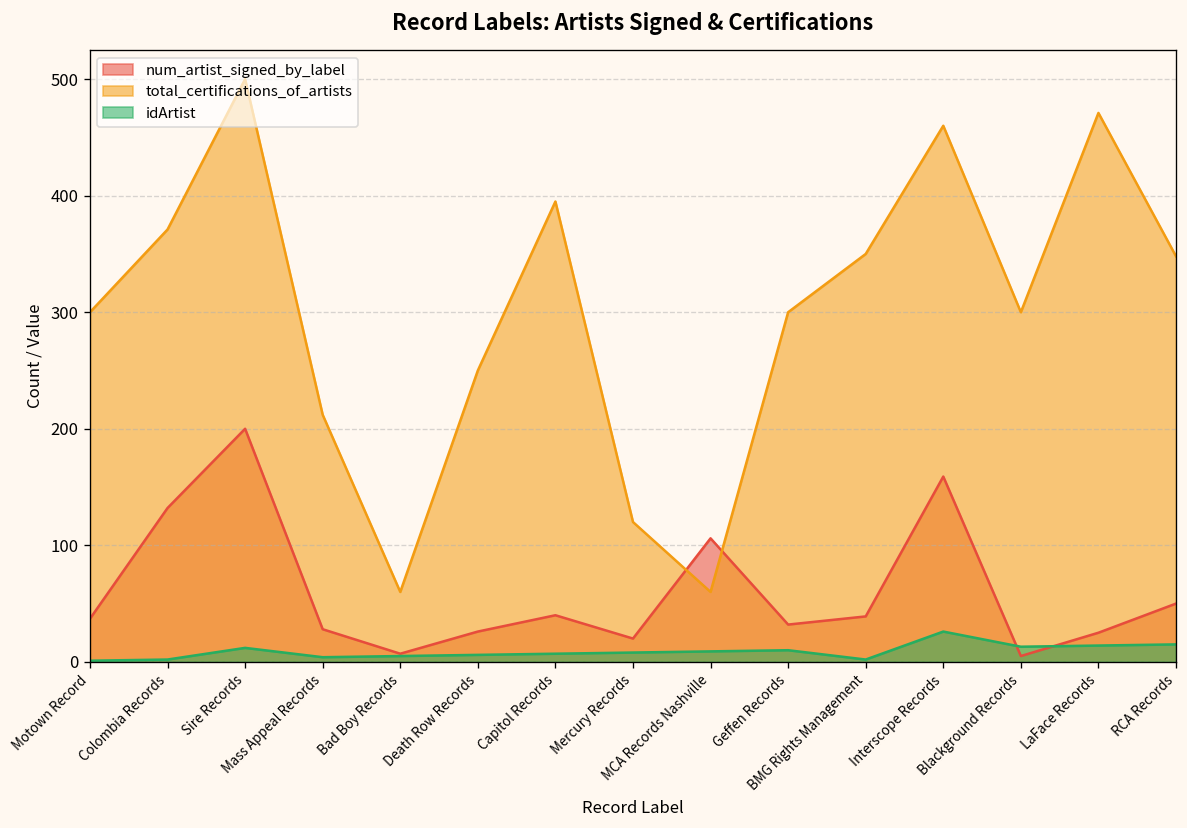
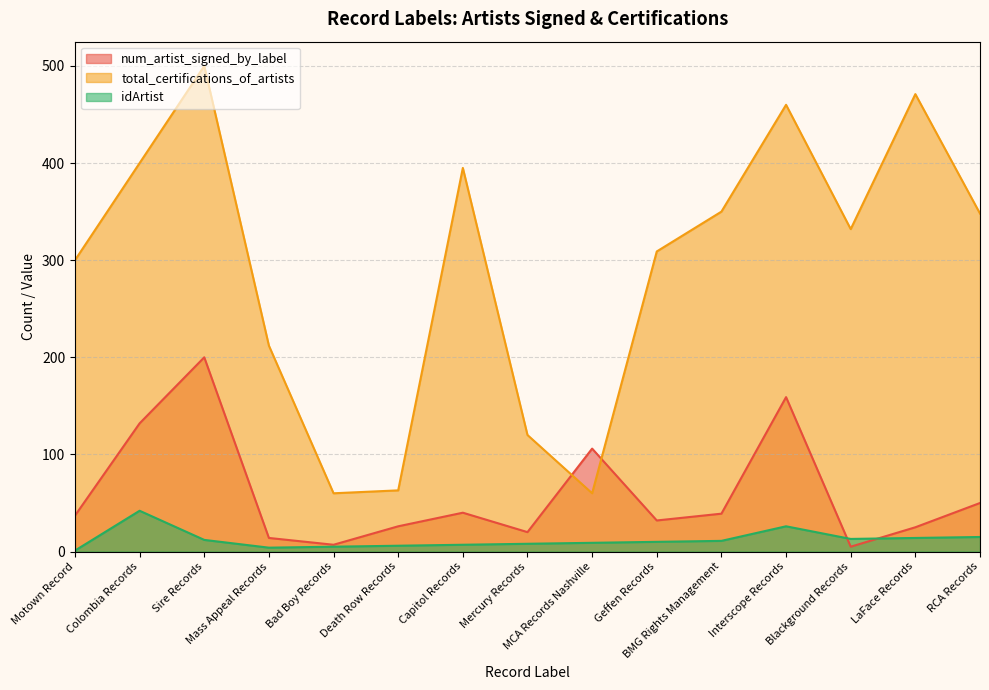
total_certifications_of_artists, Colombia Records: 370 -> 400
idArtist, Colombia Records: 0 -> 40
num_artist_signed_by_label, Mass Appeal Records: 30 -> 10
total_certifications_of_artists, Death Row Records: 250 -> 60
total_certifications_of_artists, Geffen Records: 300 -> 310
idArtist, BMG Rights Management: 0 -> 10
total_certifications_of_artists, Blackground Records: 300 -> 330
